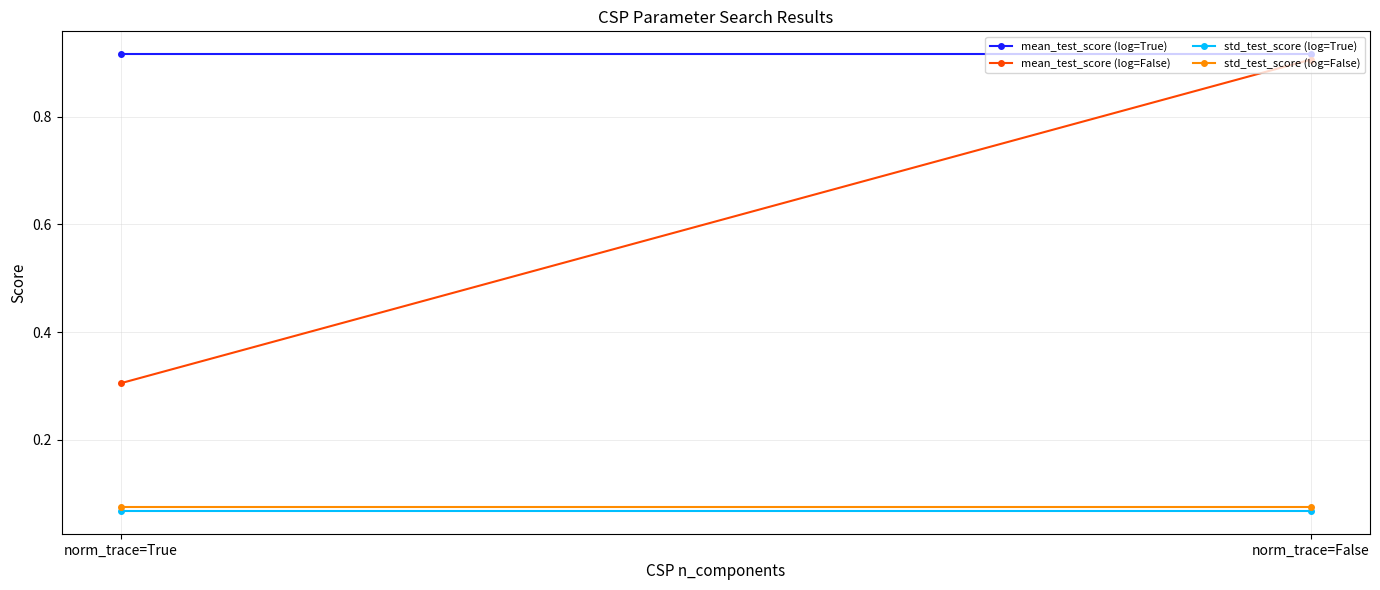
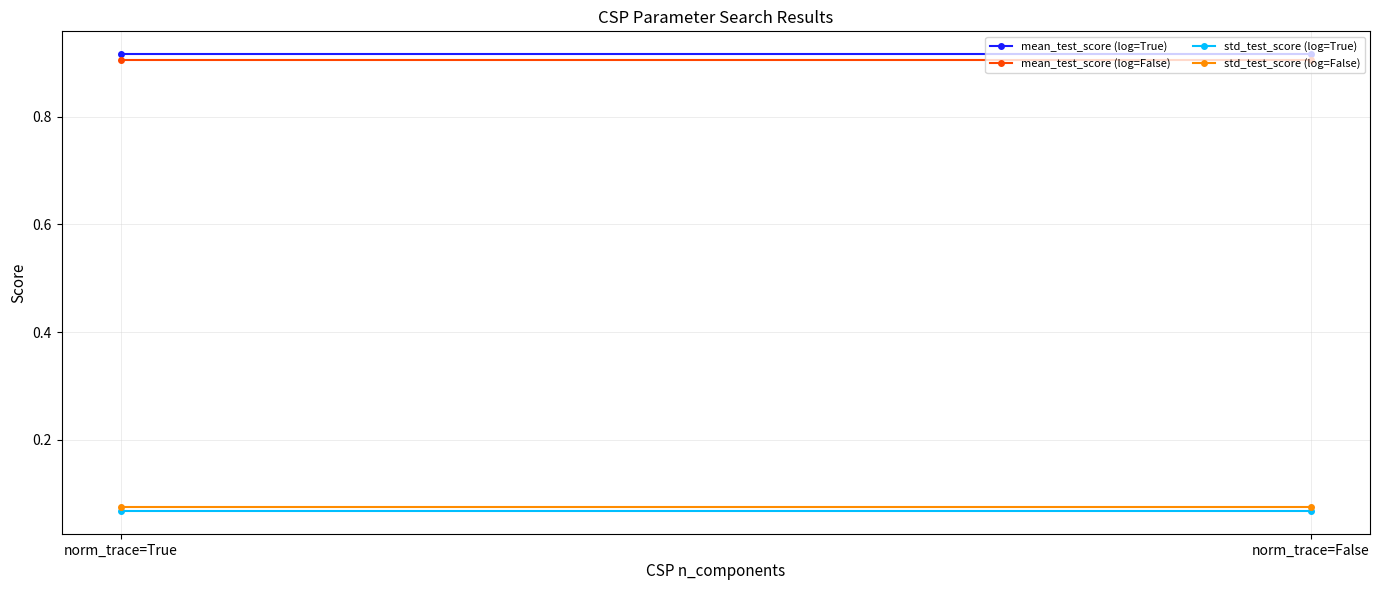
mean_test_score (log=False), norm_trace=True: 0.31 -> 0.91
